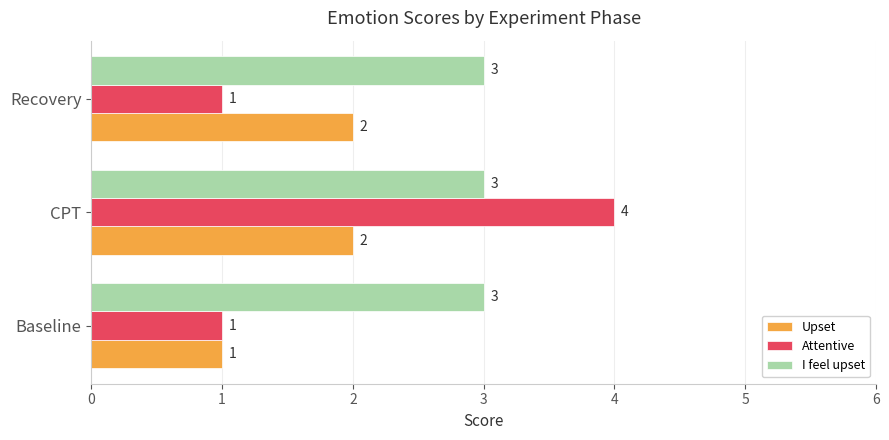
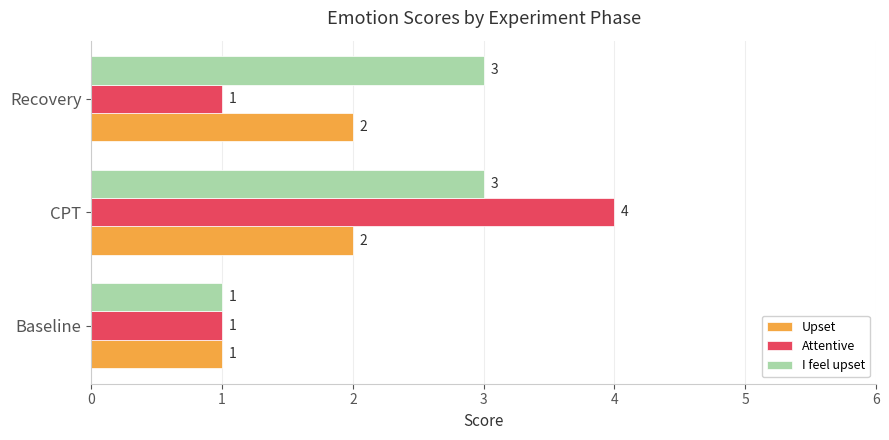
I feel upset, Baseline: 3 -> 1
